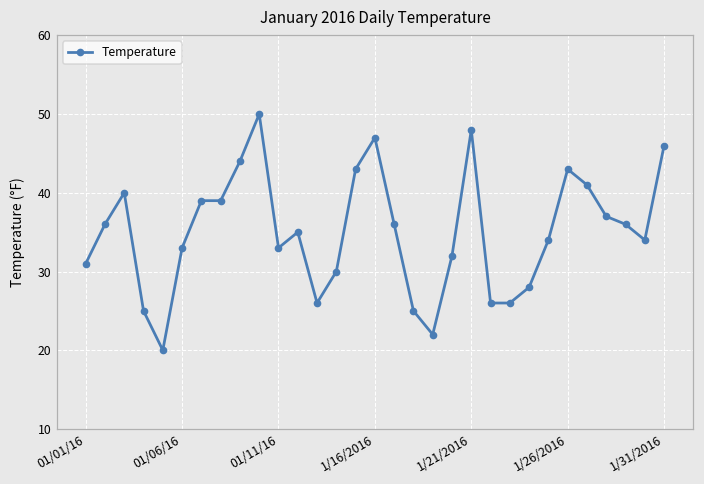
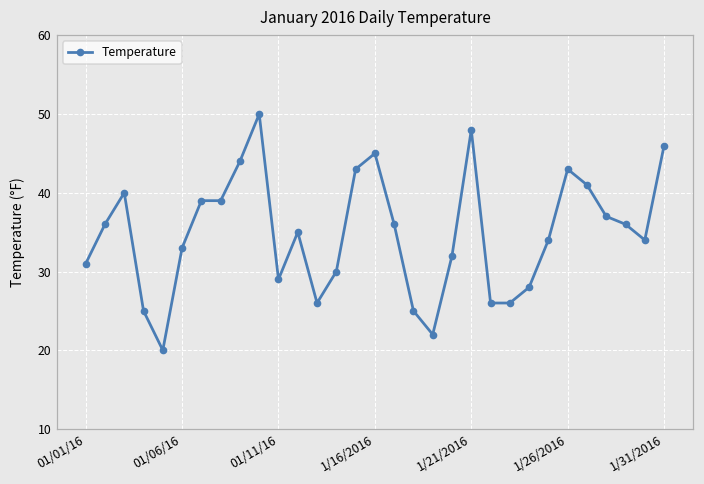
01/11/16: 33 -> 29
1/16/2016: 47 -> 45
